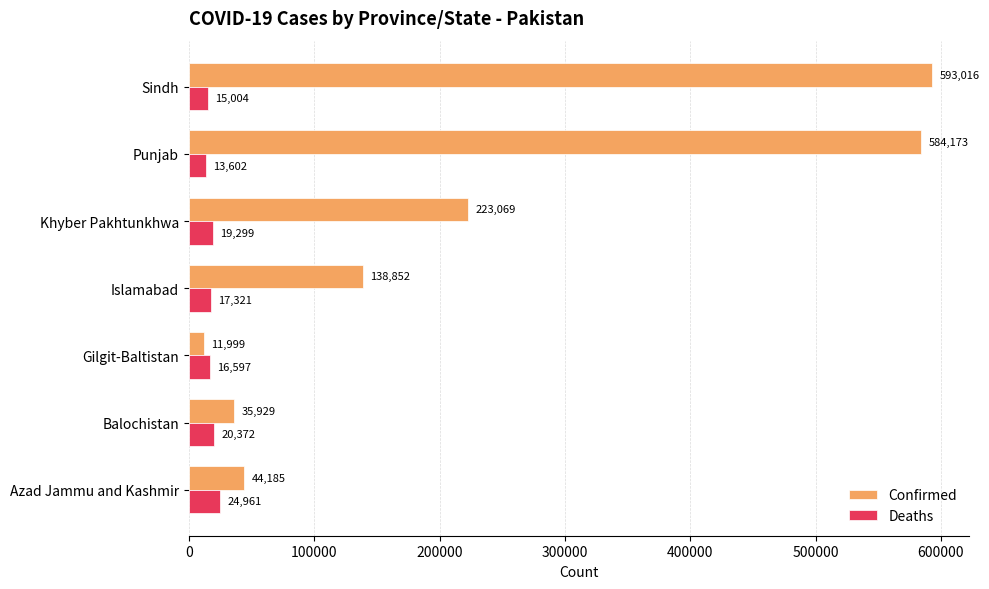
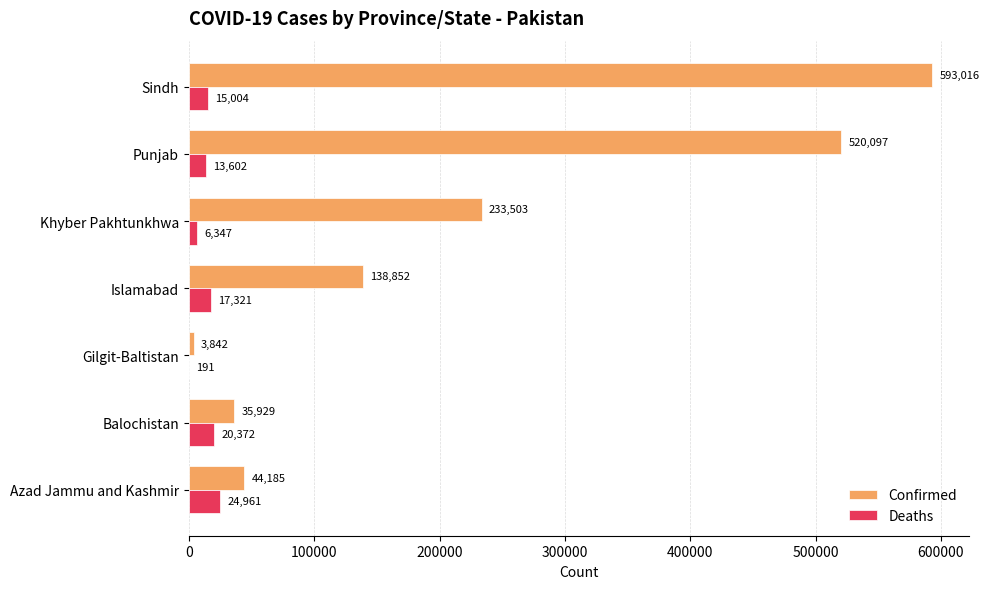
Confirmed, Punjab: 584,173 -> 520,097
Confirmed, Khyber Pakhtunkhwa: 223,069 -> 233,503
Deaths, Khyber Pakhtunkhwa: 19,299 -> 6,347
Confirmed, Gilgit-Baltistan: 11,999 -> 3,842
Deaths, Gilgit-Baltistan: 16,597 -> 191
